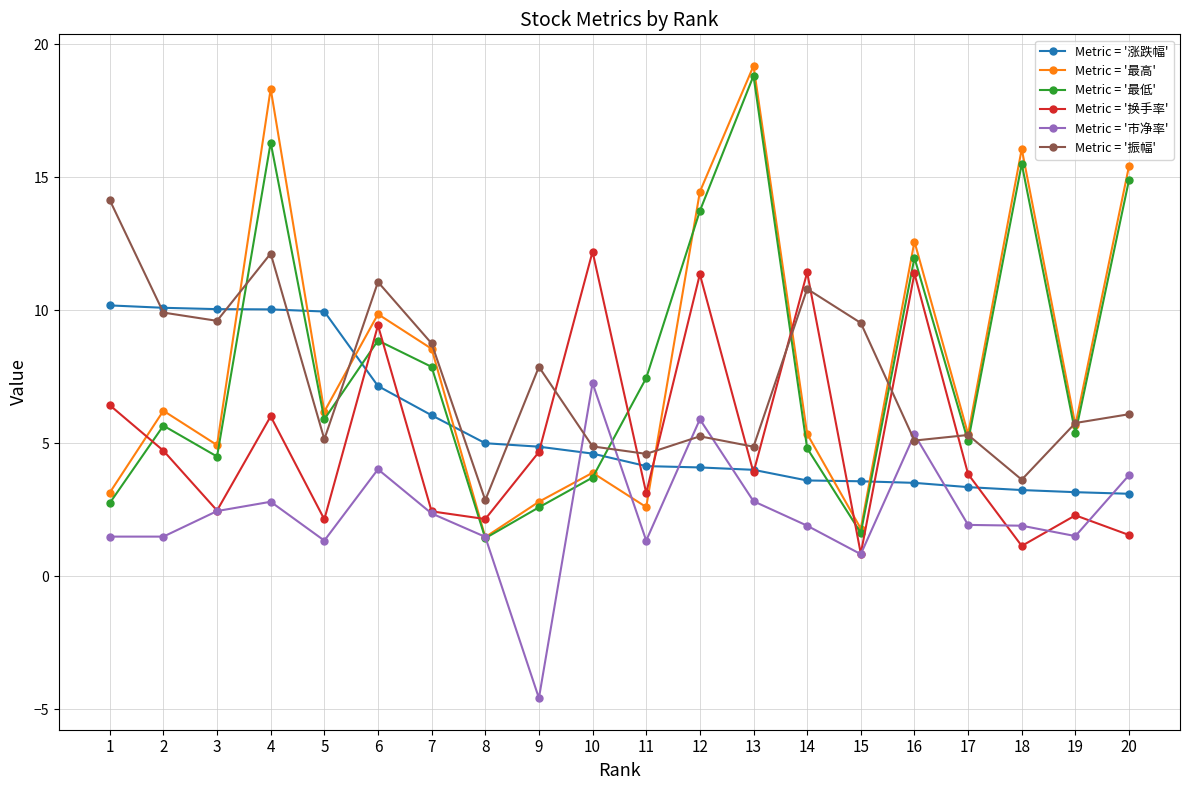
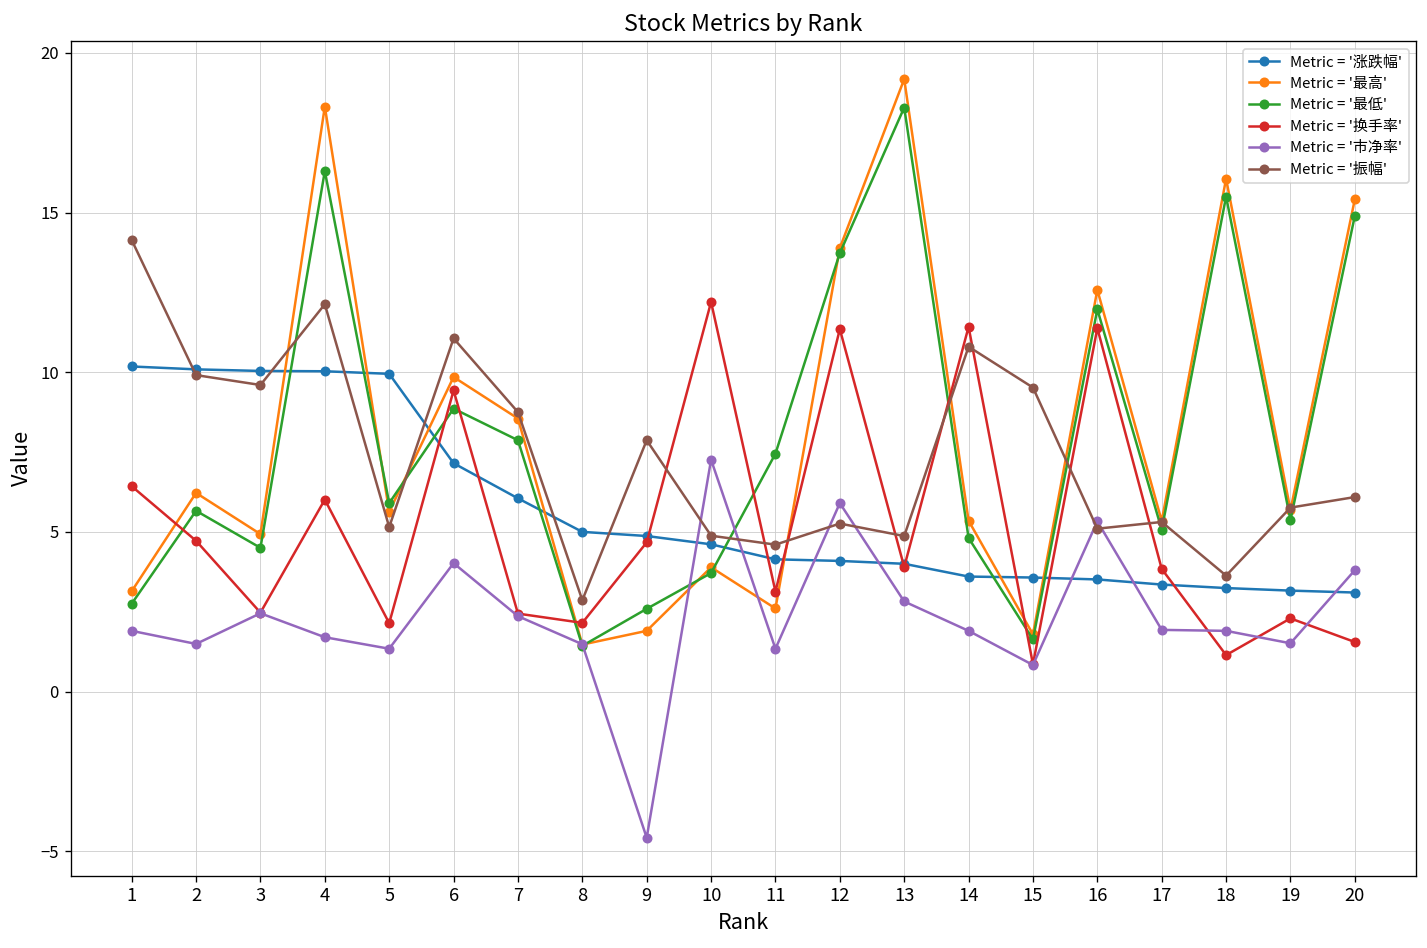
Metric = '市净率', 1: 1.5 -> 1.9
Metric = '市净率', 4: 2.8 -> 1.7
Metric = '最高', 5: 6.2 -> 5.6
Metric = '最高', 9: 2.8 -> 1.9
Metric = '最高', 12: 14.5 -> 13.9
Metric = '最低', 13: 18.8 -> 18.3
